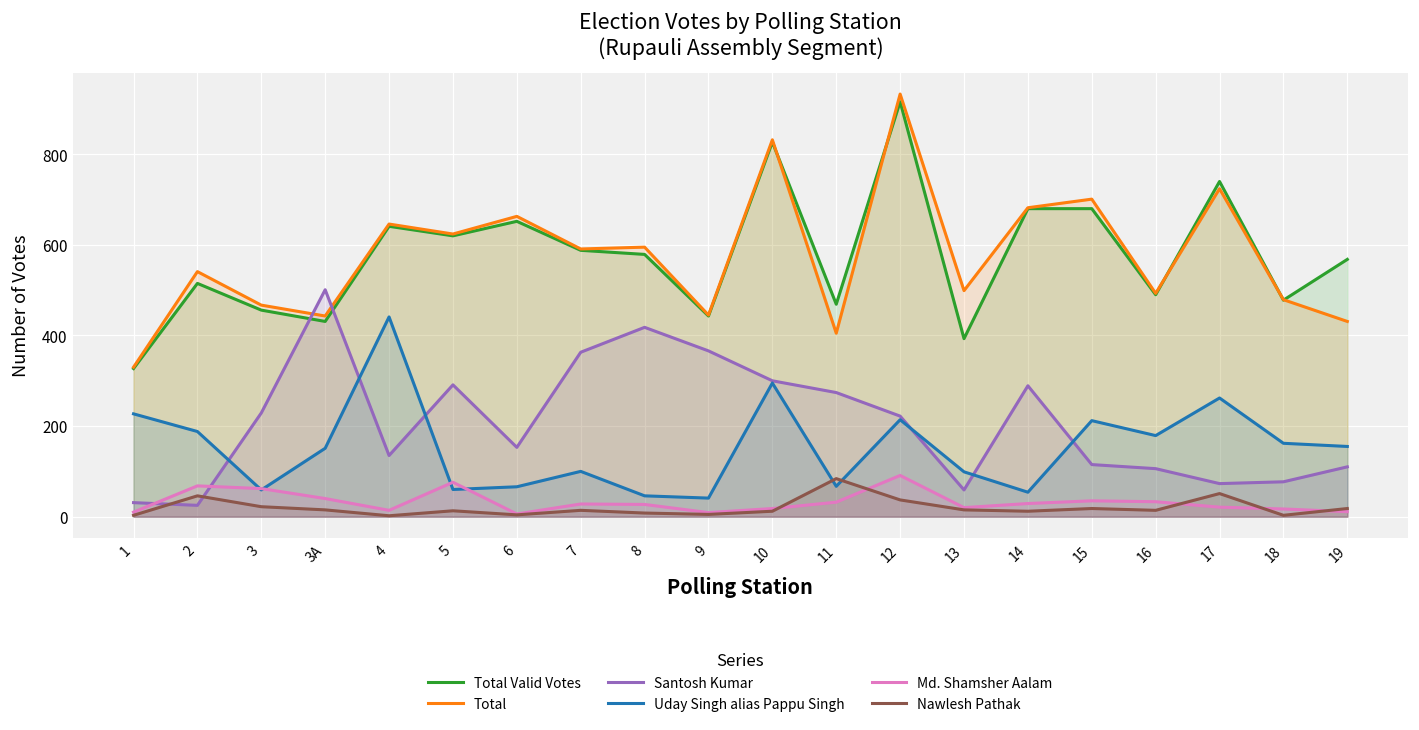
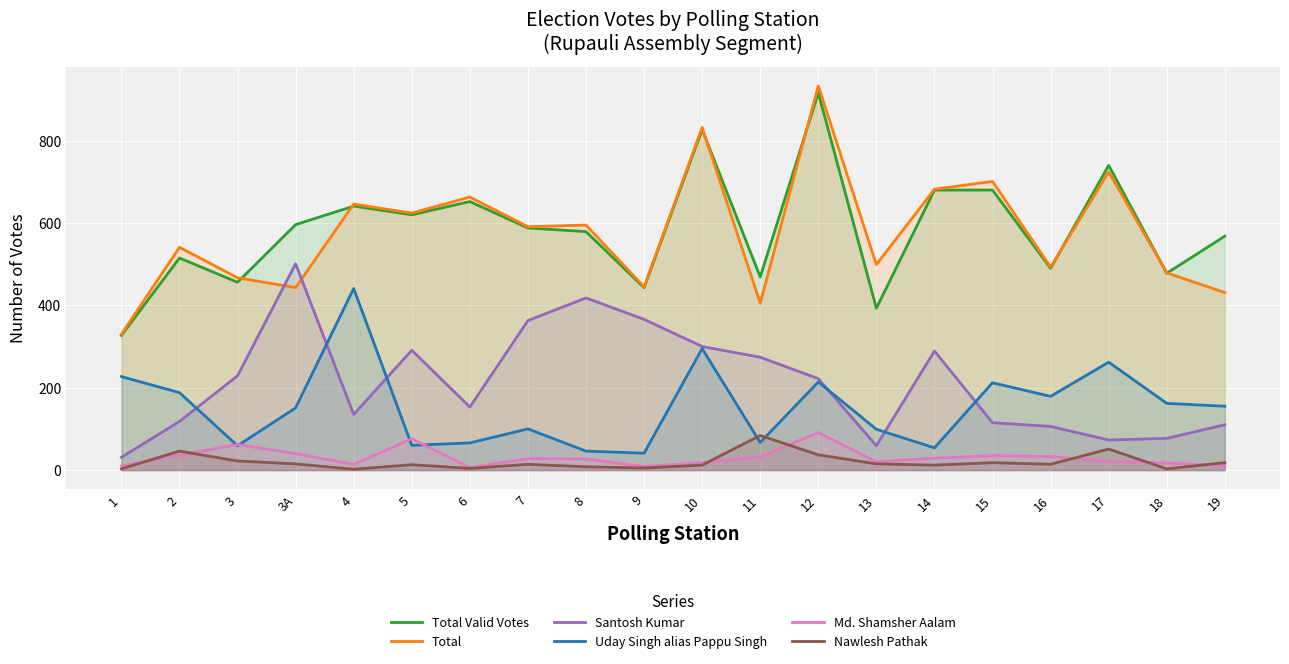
Santosh Kumar, 2: 30 -> 120
Md. Shamsher Aalam, 2: 70 -> 40
Total Valid Votes, 3A: 430 -> 600
